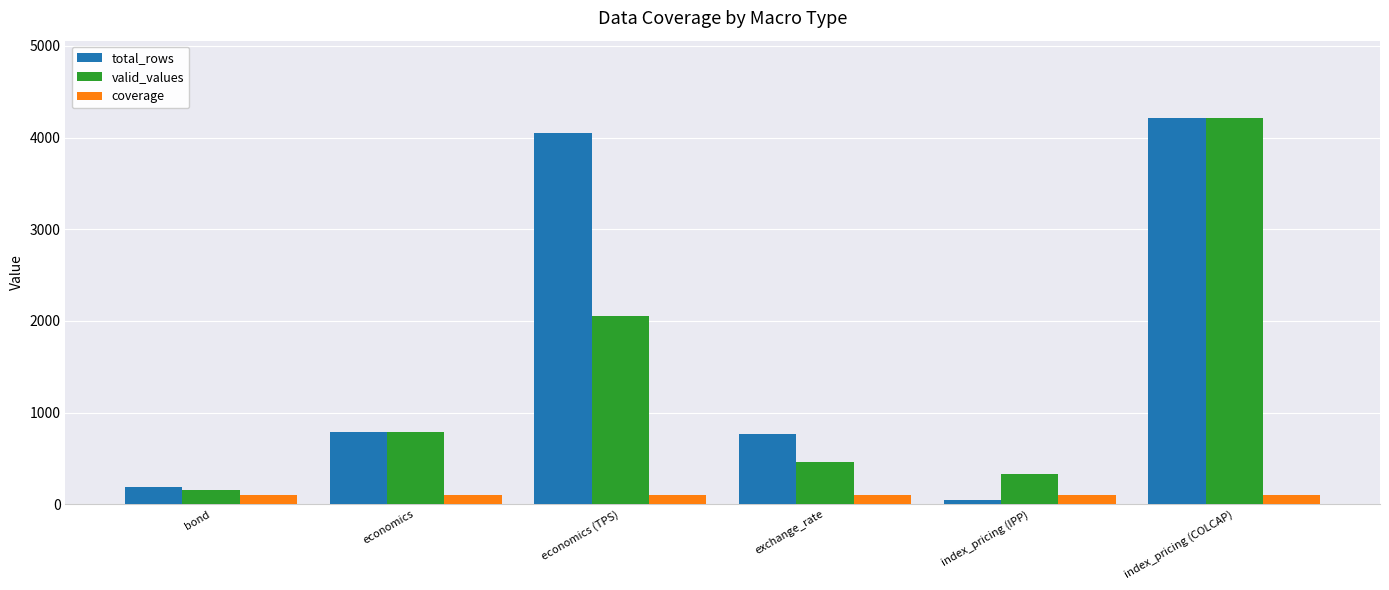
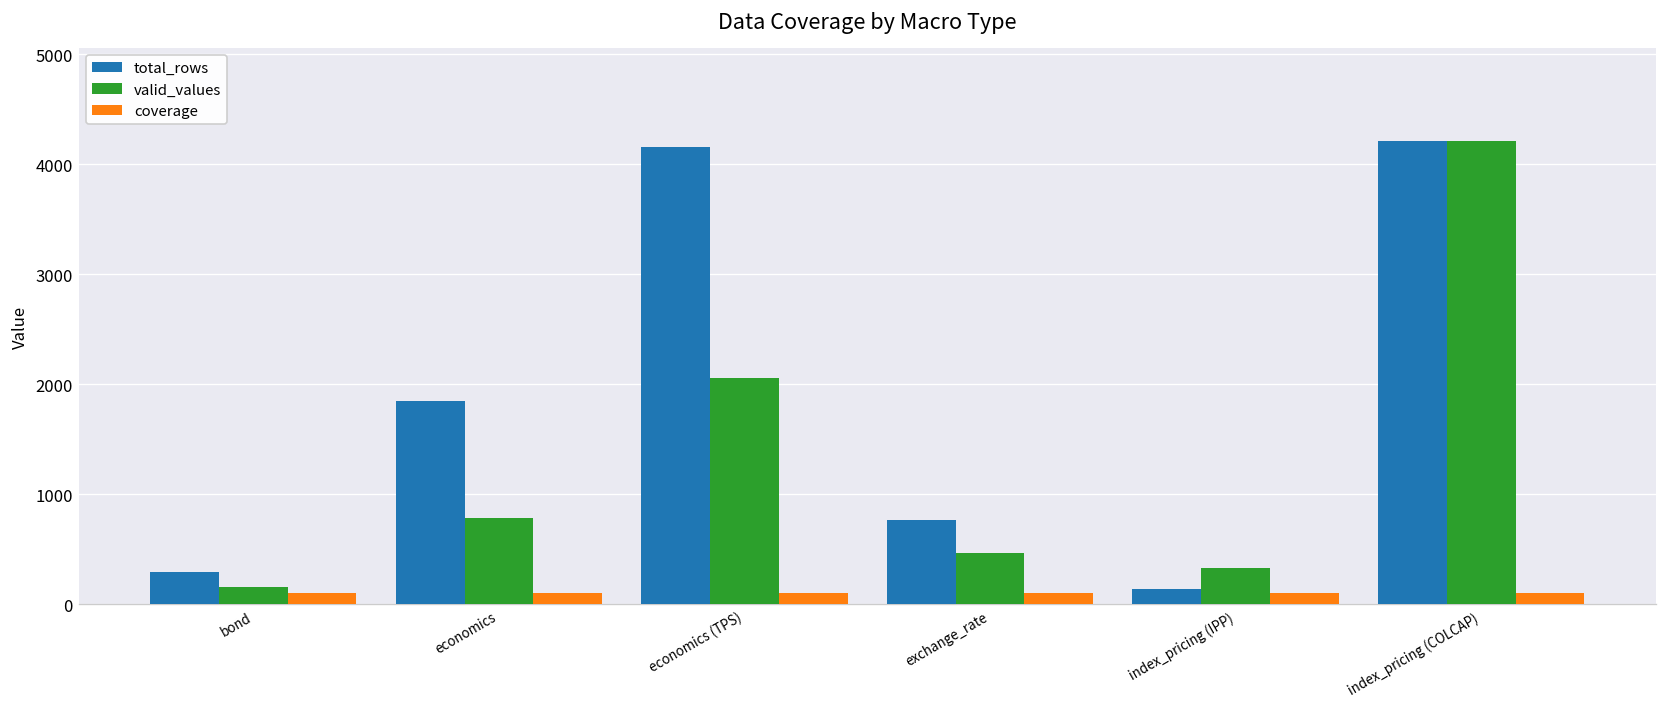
total_rows, bond: 200 -> 300
total_rows, economics: 800 -> 1800
total_rows, economics (TPS): 4000 -> 4200
total_rows, index_pricing (IPP): 0 -> 100
